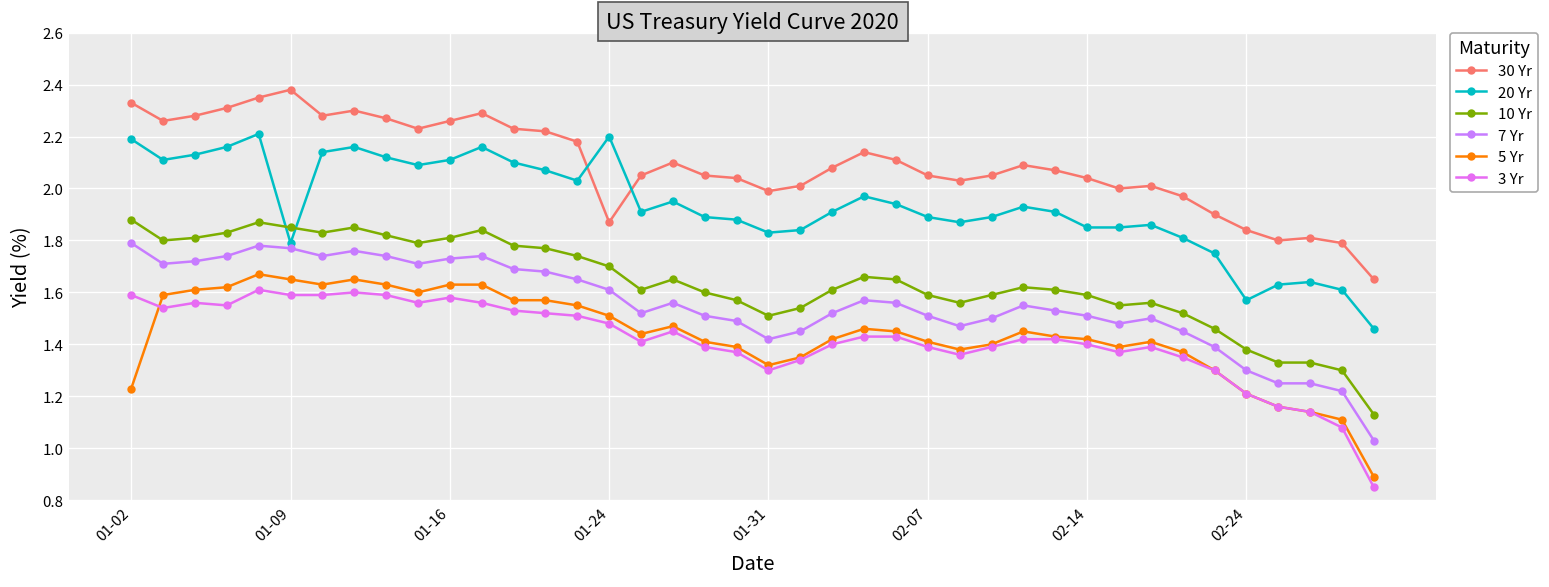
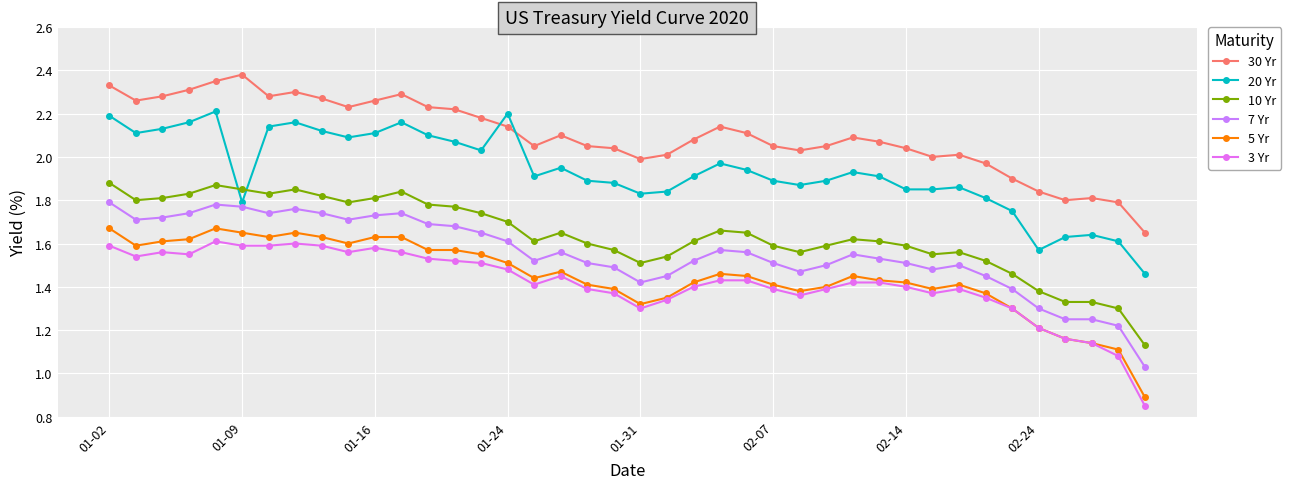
5 Yr, 01-02: 1.23 -> 1.67
30 Yr, 01-24: 1.87 -> 2.14
